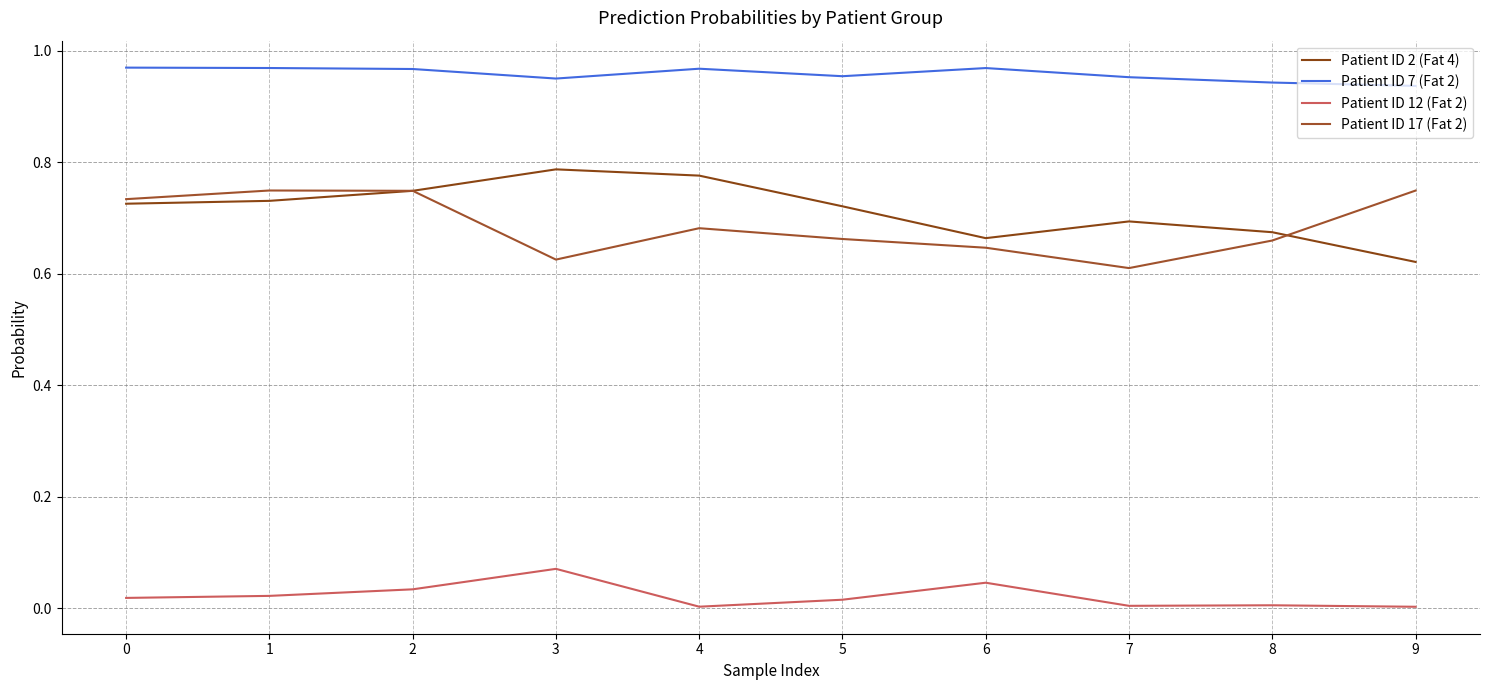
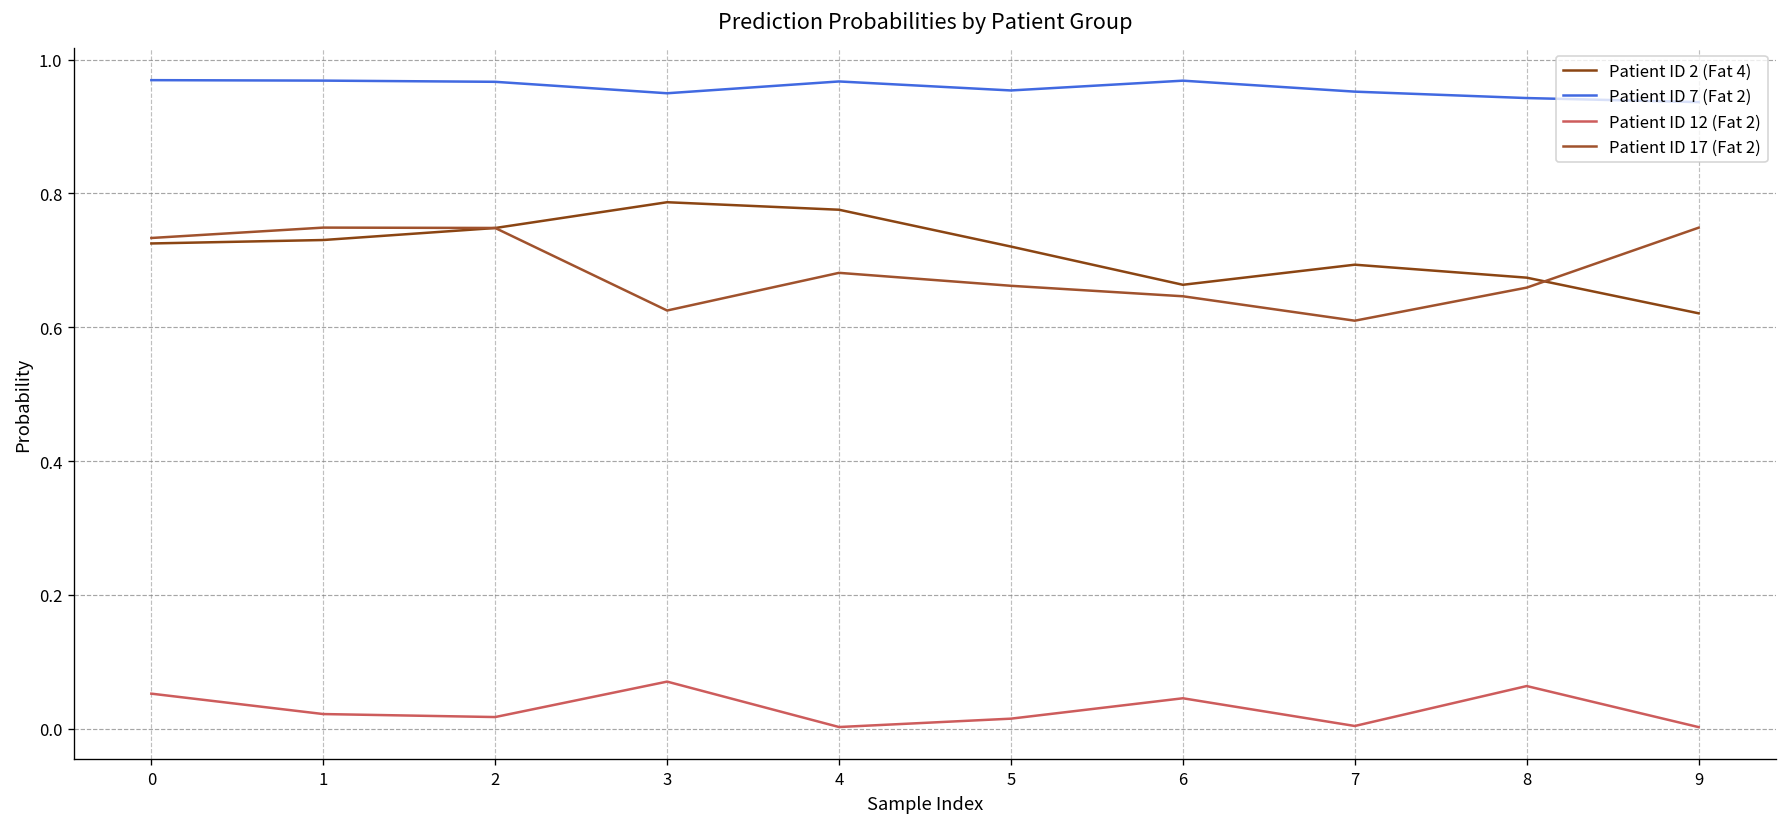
Patient ID 12 (Fat 2), 0: 0.02 -> 0.05
Patient ID 12 (Fat 2), 2: 0.03 -> 0.02
Patient ID 12 (Fat 2), 8: 0.00 -> 0.06
